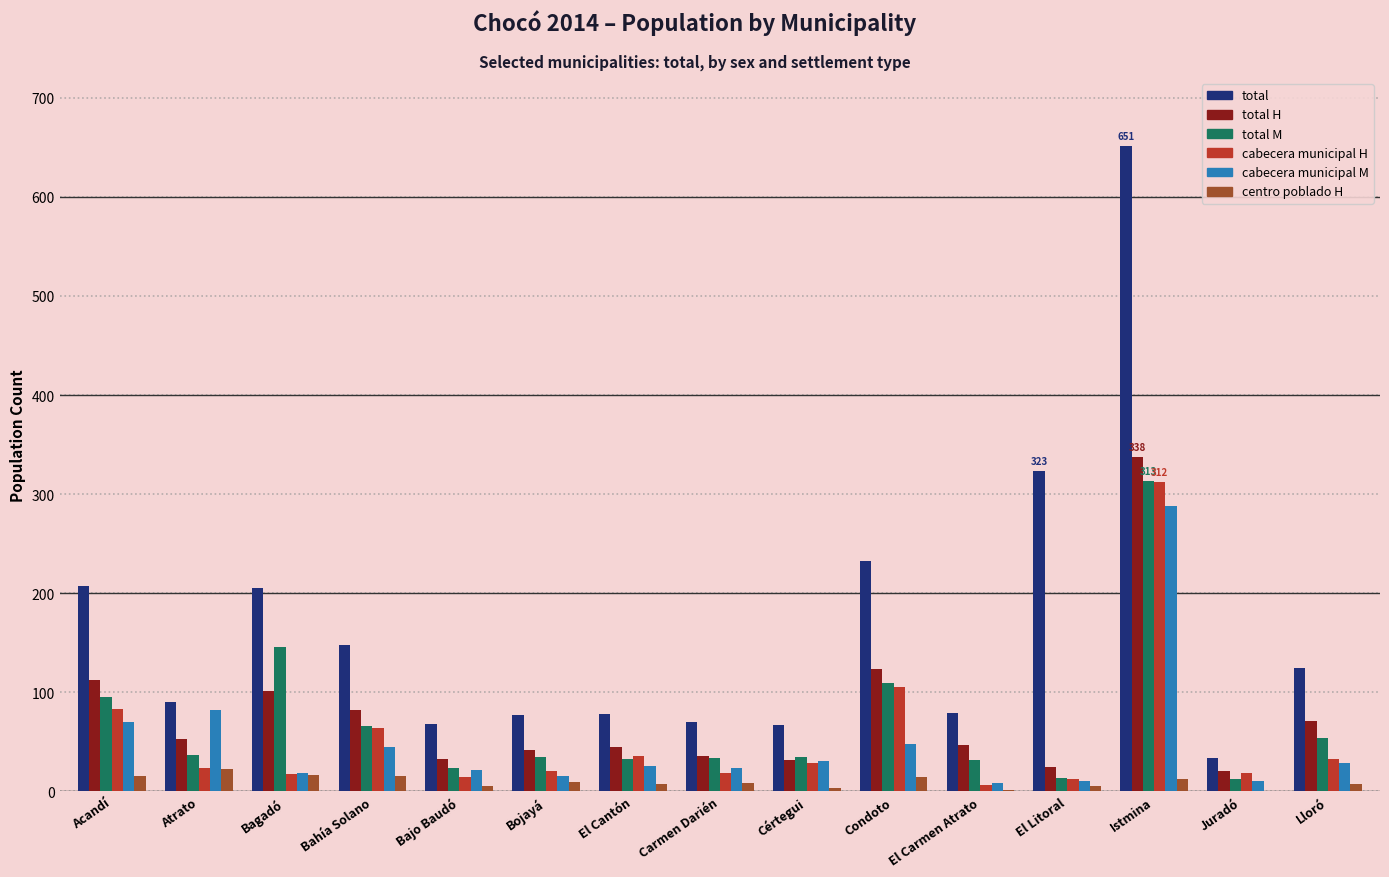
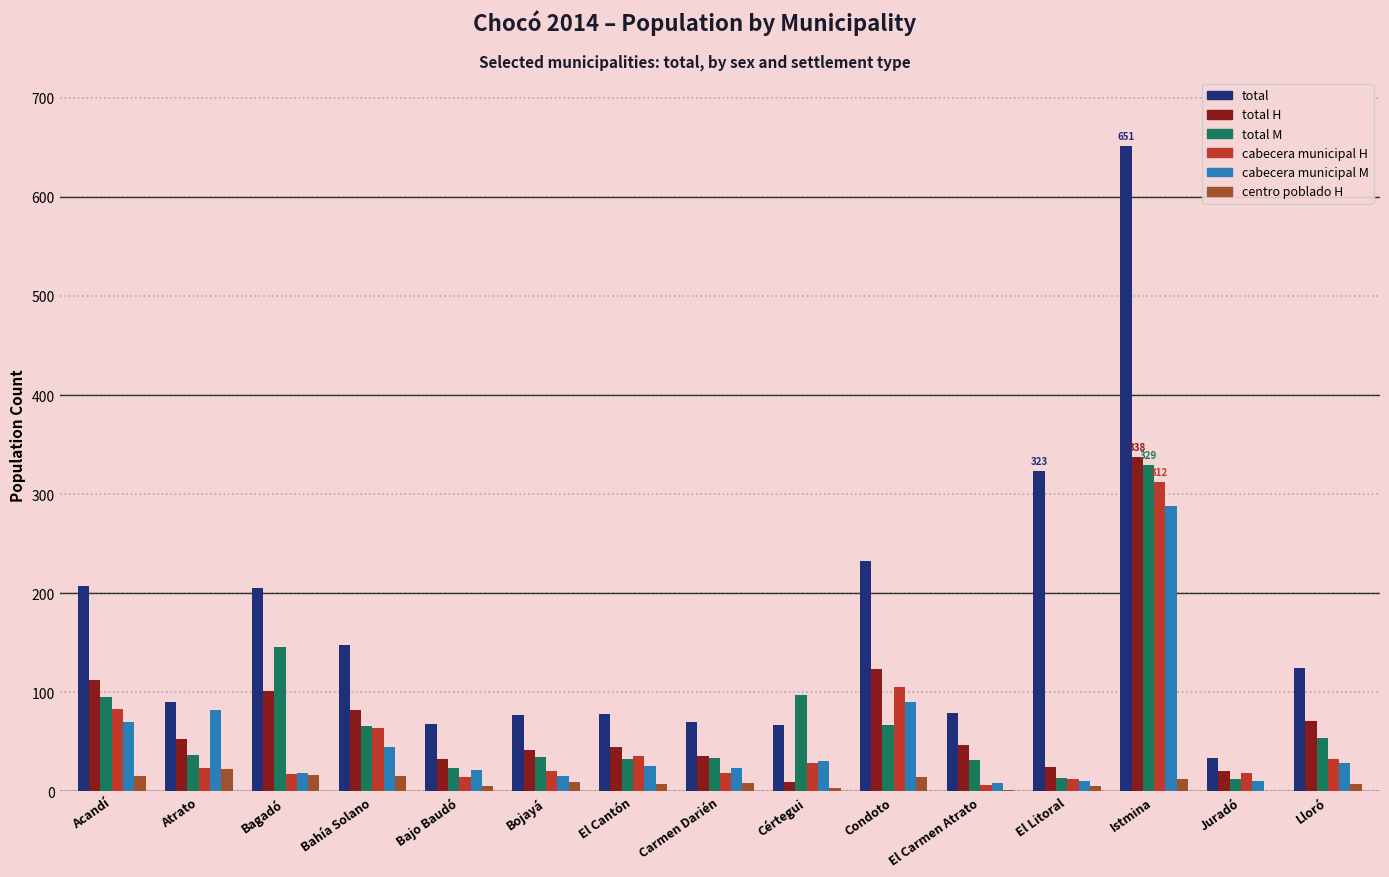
total H, Cértegui: 30 -> 10
total M, Cértegui: 40 -> 100
total M, Condoto: 110 -> 70
cabecera municipal M, Condoto: 50 -> 90
total M, Istmina: 313 -> 329
